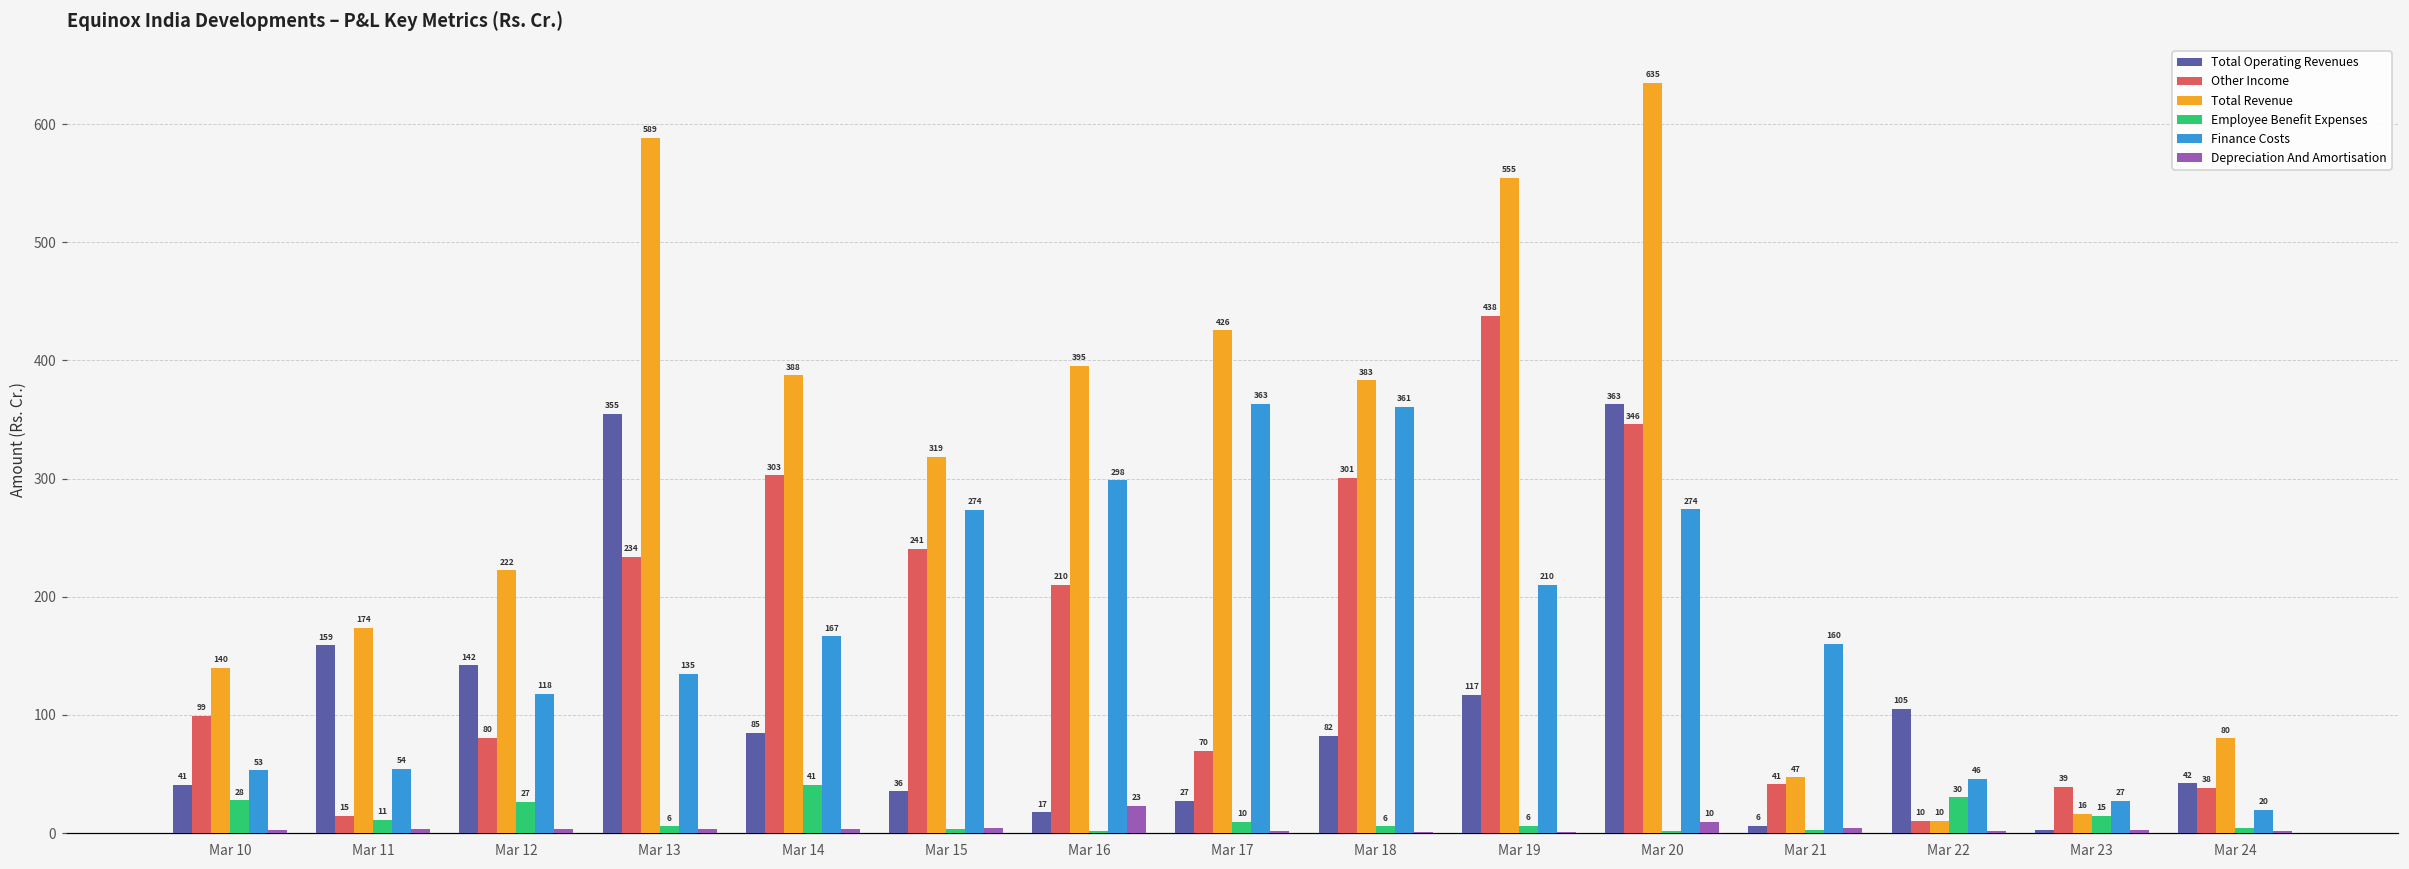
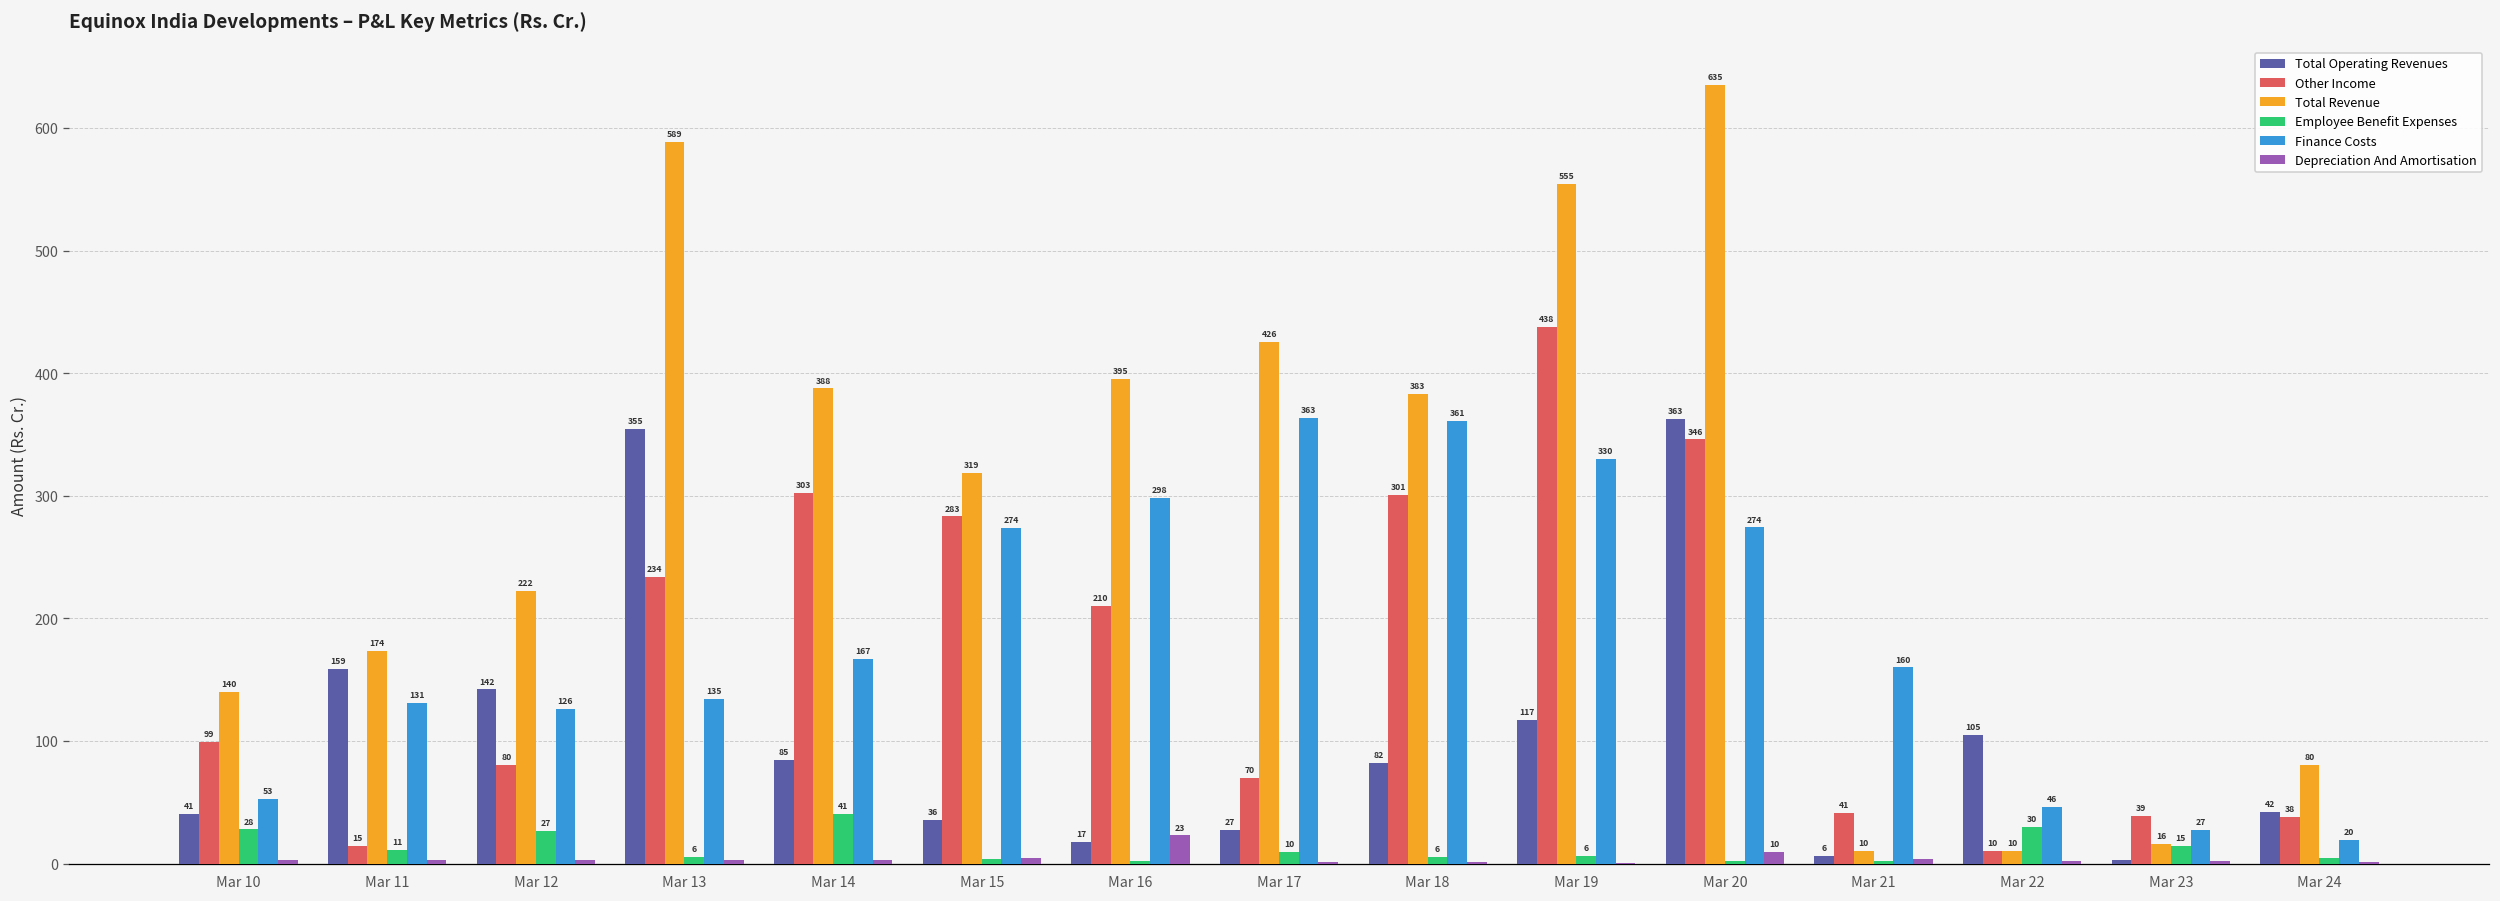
Finance Costs, Mar 11: 54 -> 131
Finance Costs, Mar 12: 118 -> 126
Other Income, Mar 15: 241 -> 283
Finance Costs, Mar 19: 210 -> 330
Total Revenue, Mar 21: 47 -> 10
